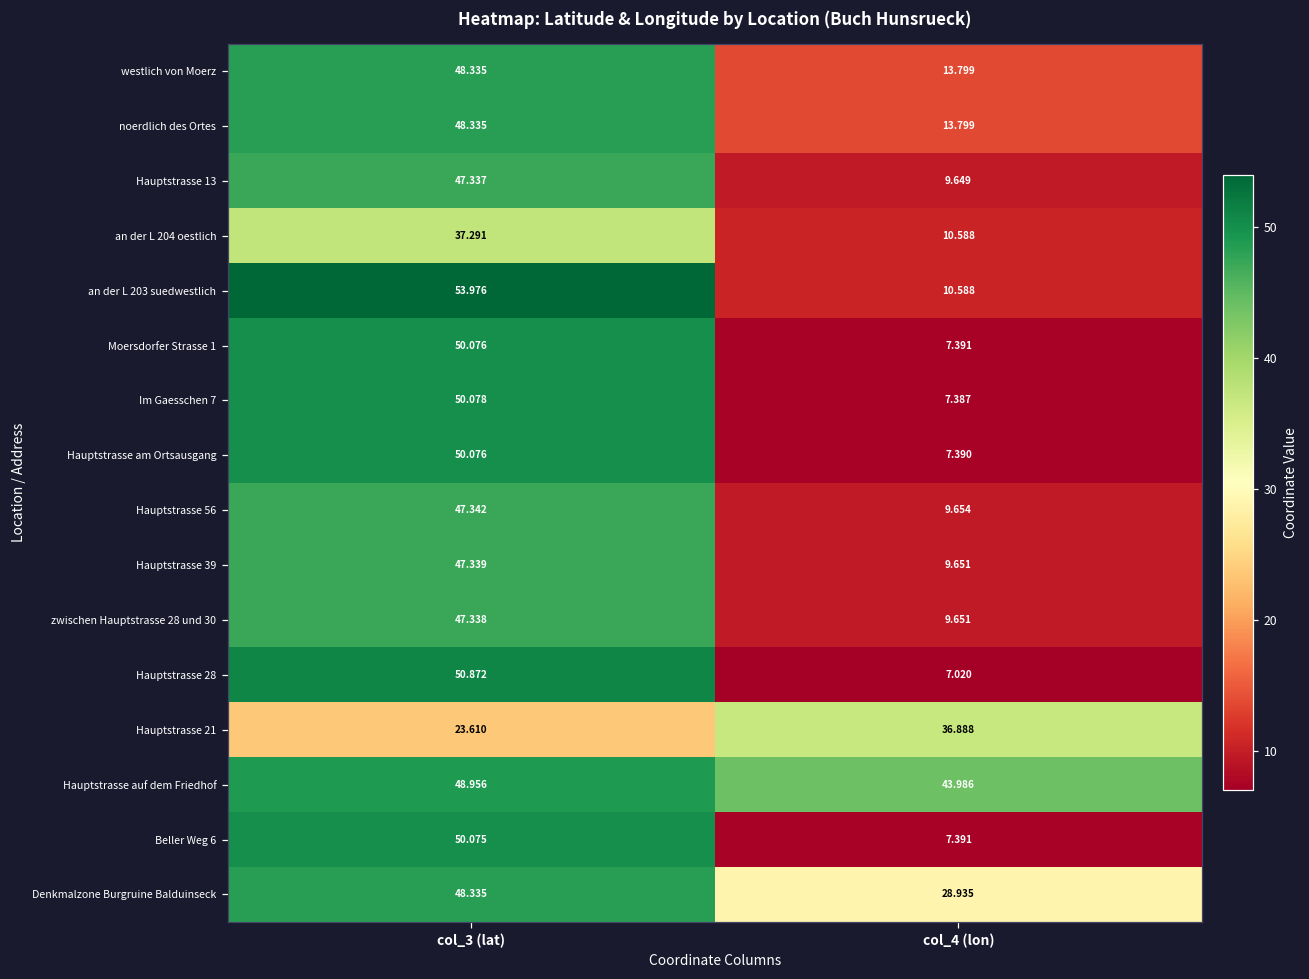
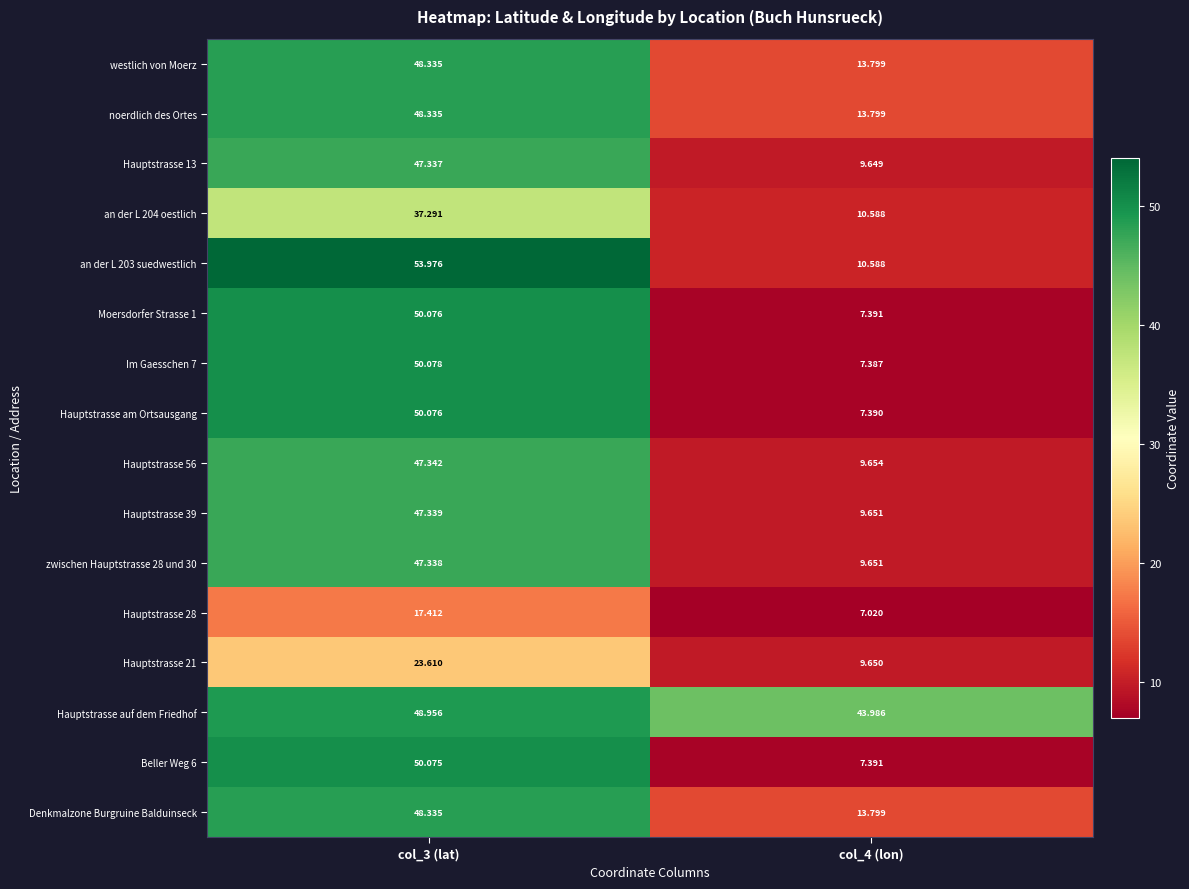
Hauptstrasse 28, col_3 (lat): 50.872 -> 17.412
Hauptstrasse 21, col_4 (lon): 36.888 -> 9.650
Denkmalzone Burgruine Balduinseck, col_4 (lon): 28.935 -> 13.799
